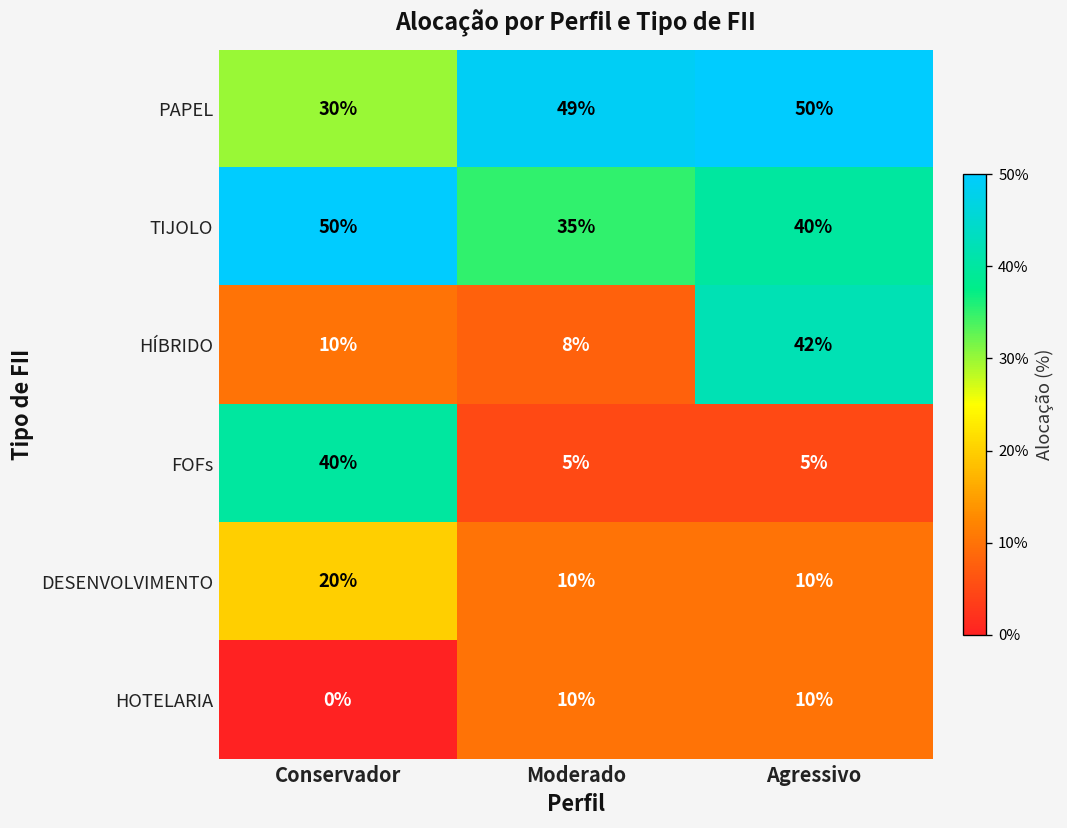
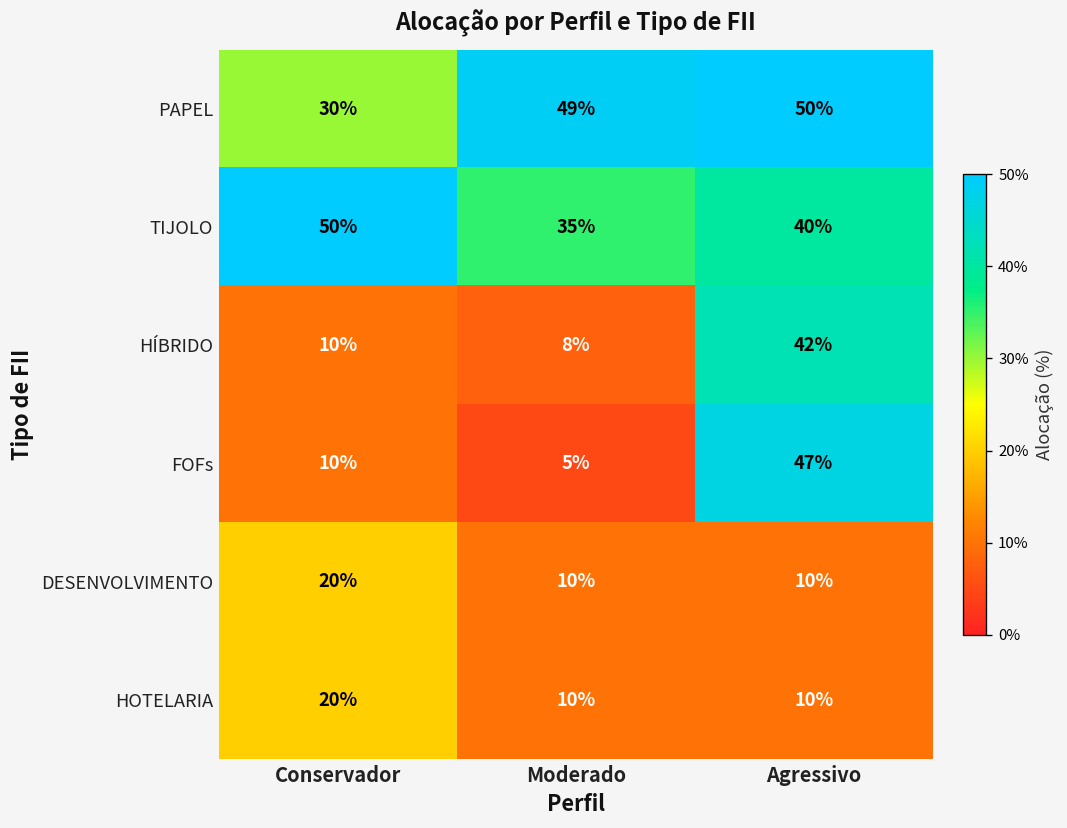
FOFs, Conservador: 40% -> 10%
FOFs, Agressivo: 5% -> 47%
HOTELARIA, Conservador: 0% -> 20%
